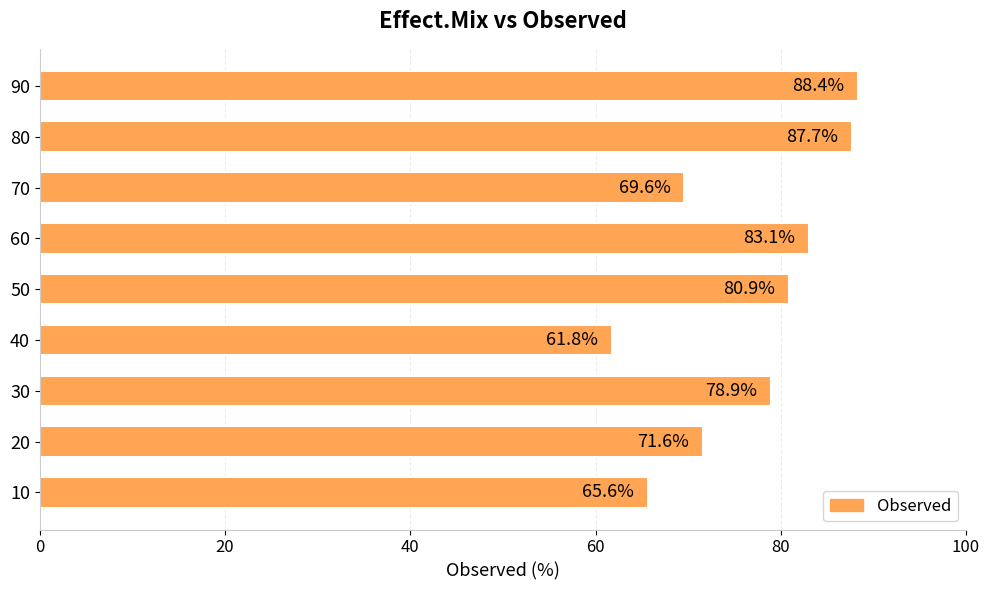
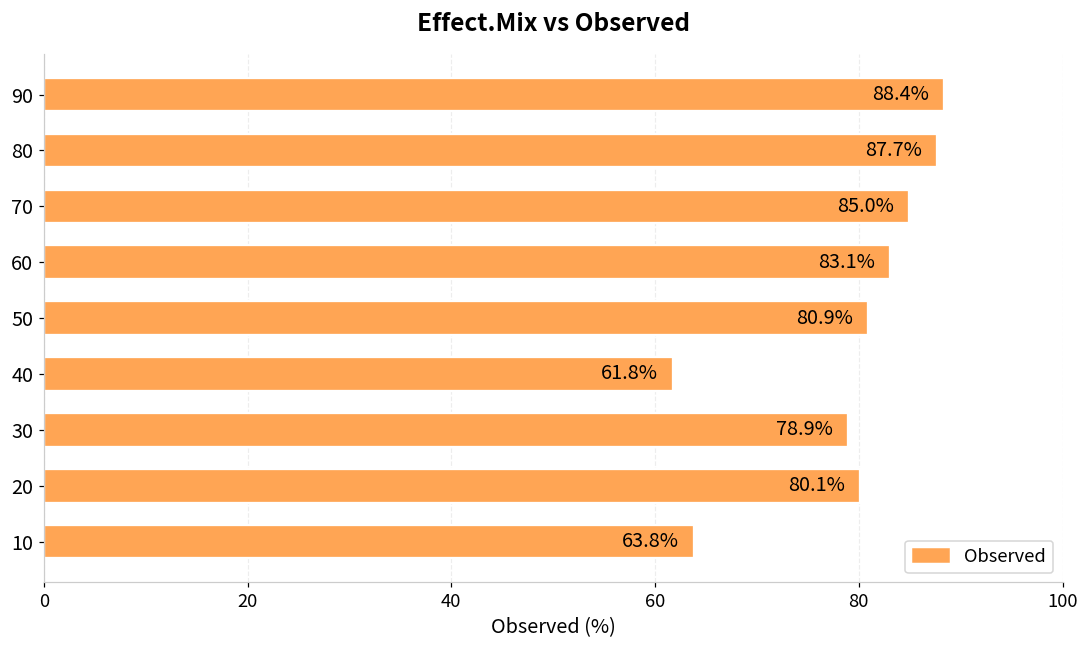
70: 69.6% -> 85.0%
20: 71.6% -> 80.1%
10: 65.6% -> 63.8%
